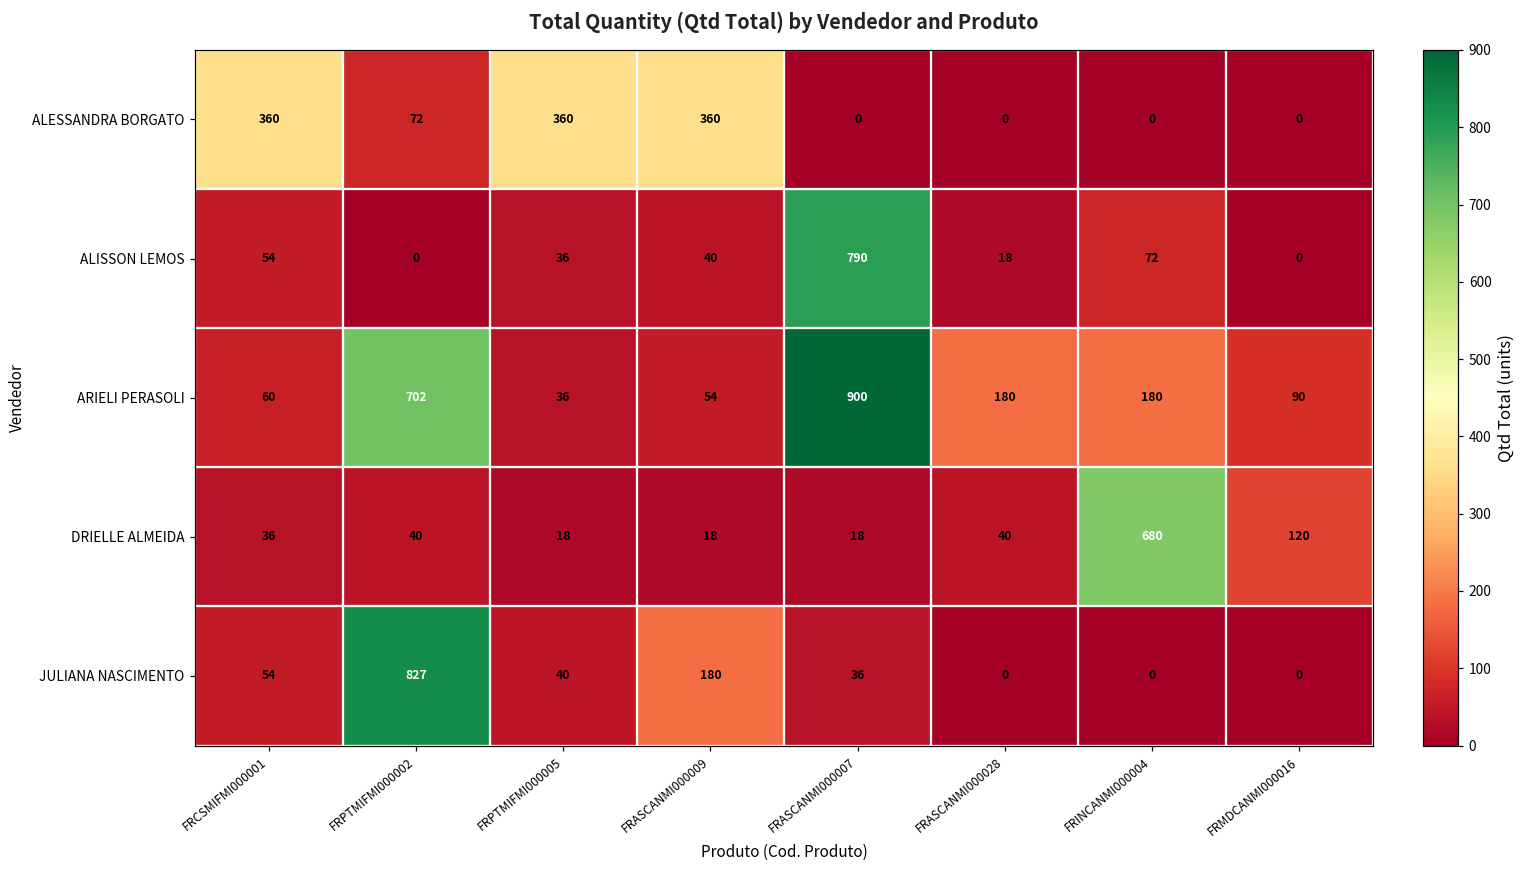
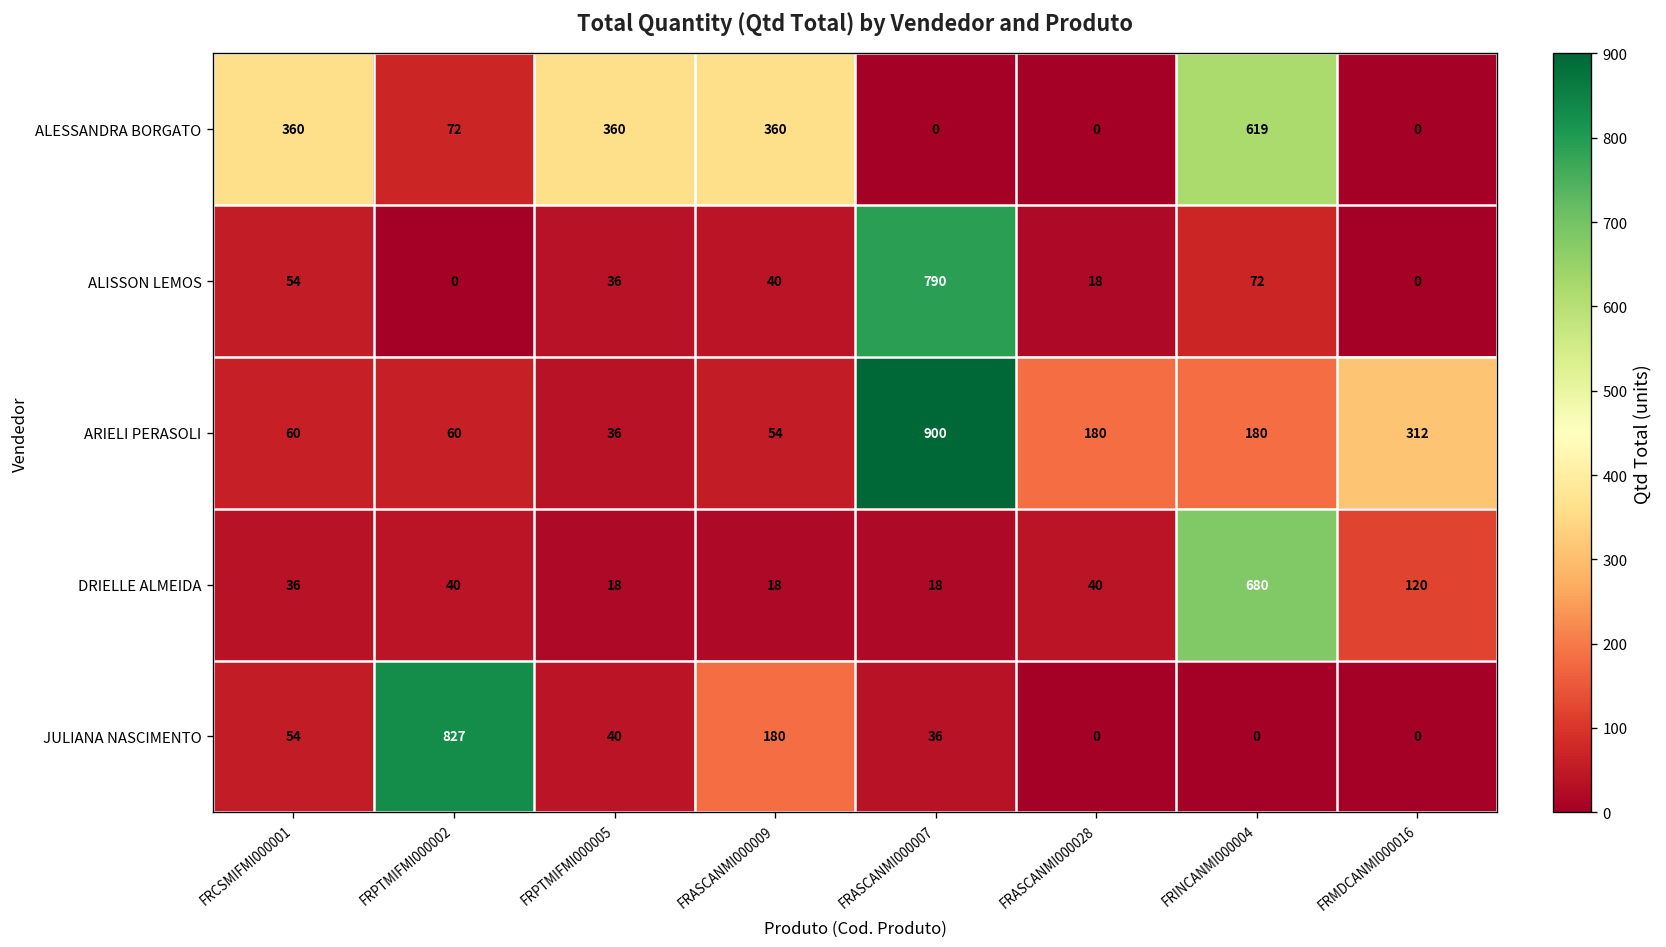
ALESSANDRA BORGATO, FRINCANMI000004: 0 -> 619
ARIELI PERASOLI, FRPTMIFMI000002: 702 -> 60
ARIELI PERASOLI, FRMDCANMI000016: 90 -> 312
